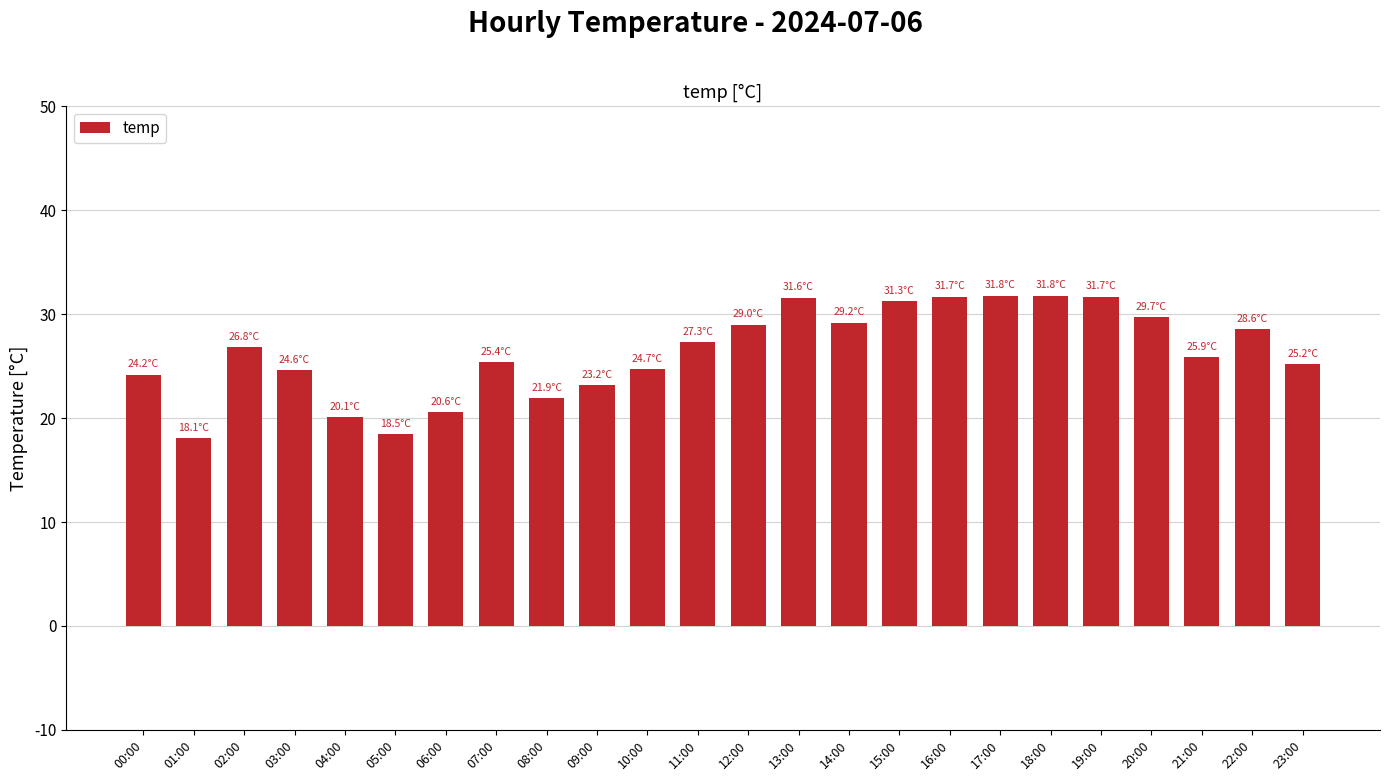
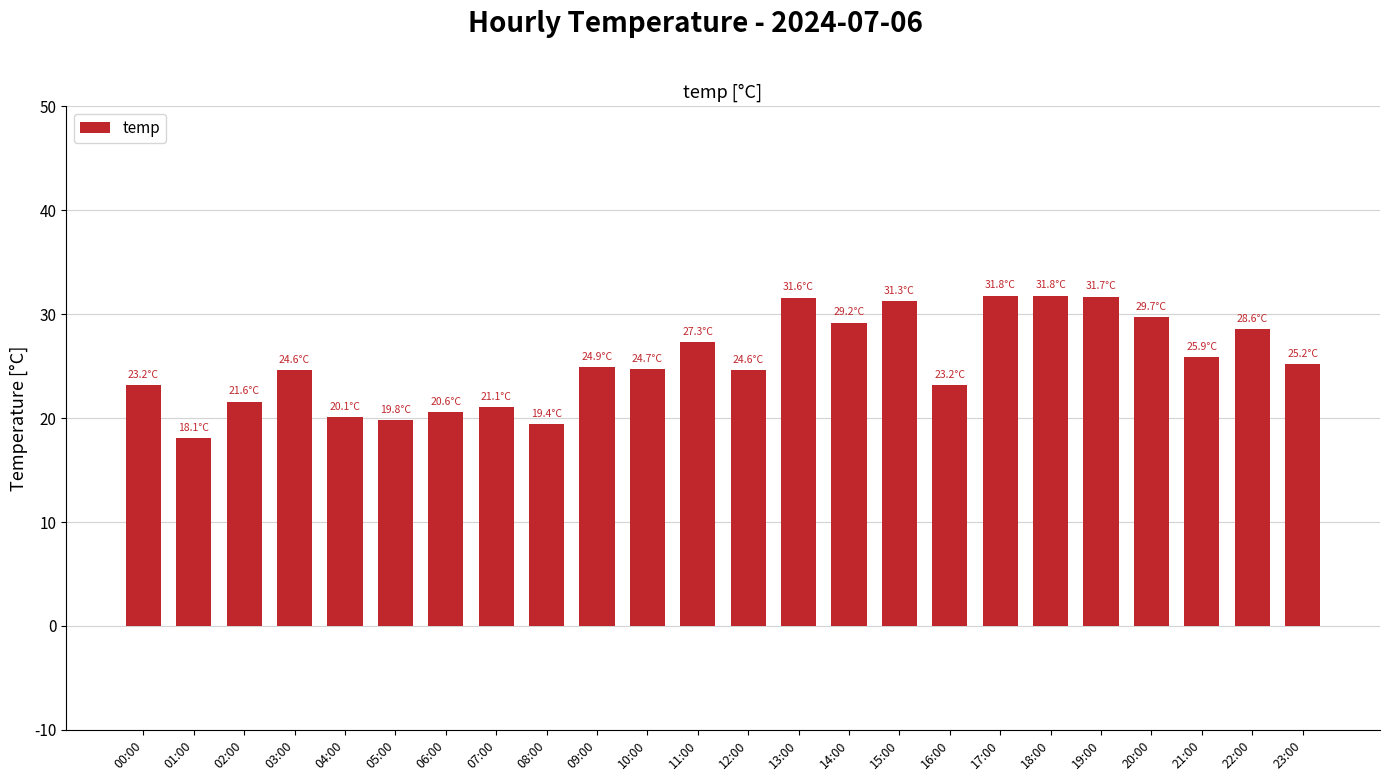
00:00: 24.2°C -> 23.2°C
02:00: 26.8°C -> 21.6°C
05:00: 18.5°C -> 19.8°C
07:00: 25.4°C -> 21.1°C
08:00: 21.9°C -> 19.4°C
09:00: 23.2°C -> 24.9°C
12:00: 29.0°C -> 24.6°C
16:00: 31.7°C -> 23.2°C
